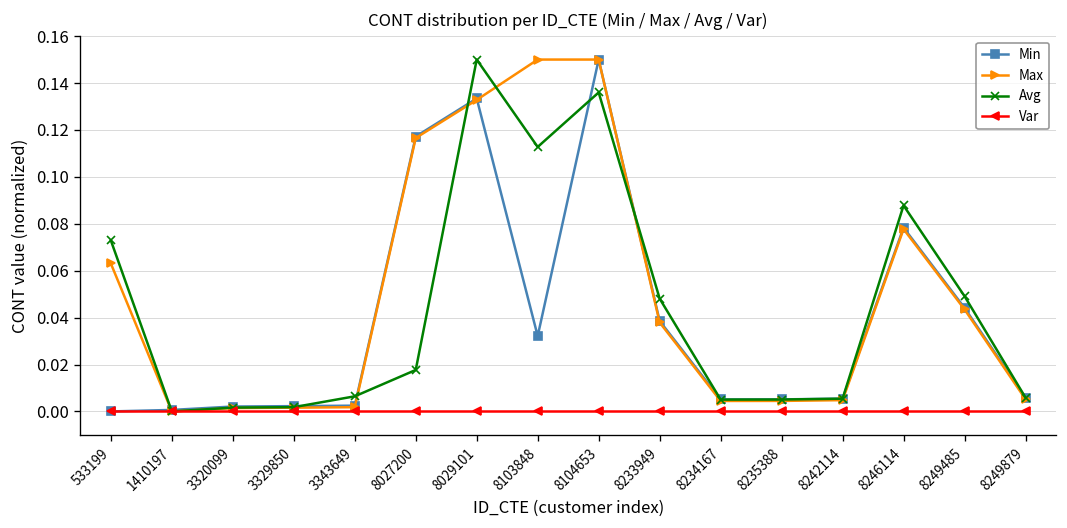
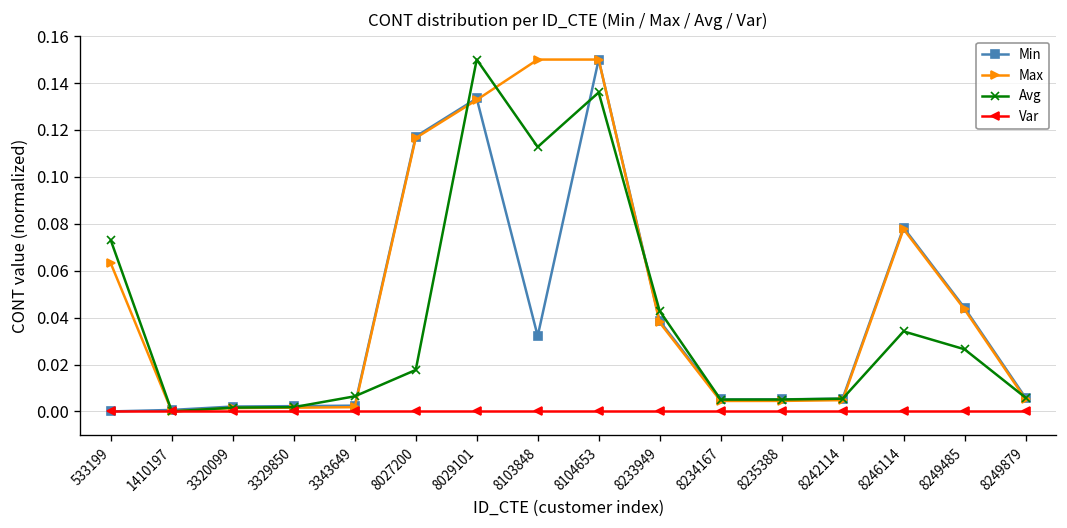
Avg, 8233949: 0.048 -> 0.043
Avg, 8246114: 0.088 -> 0.034
Avg, 8249485: 0.049 -> 0.026
